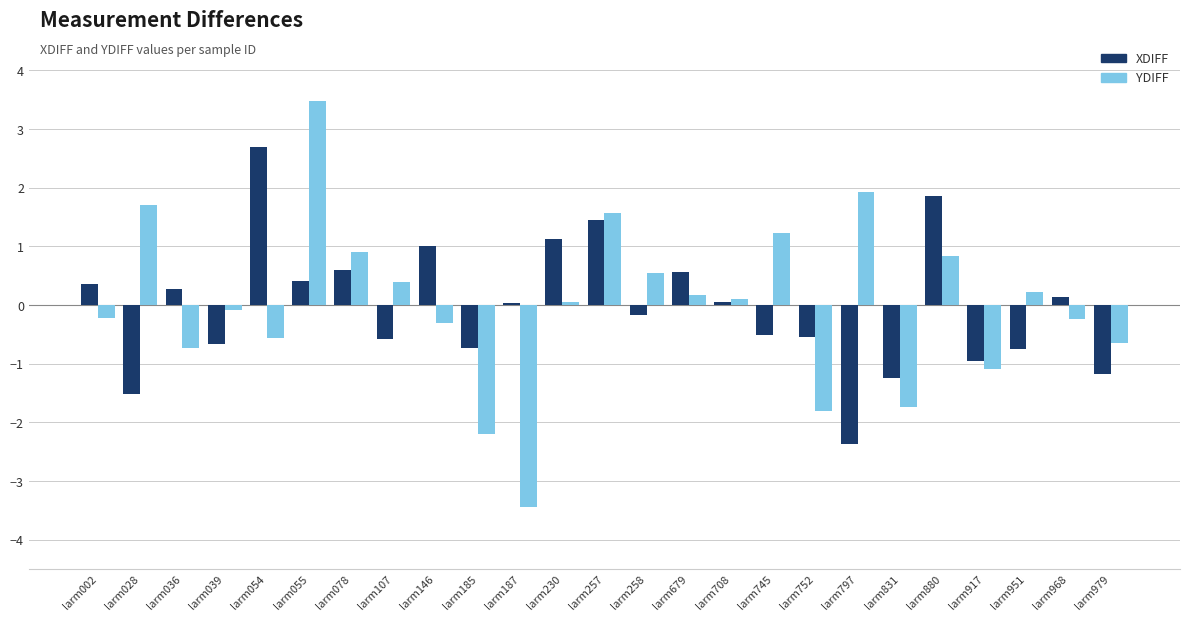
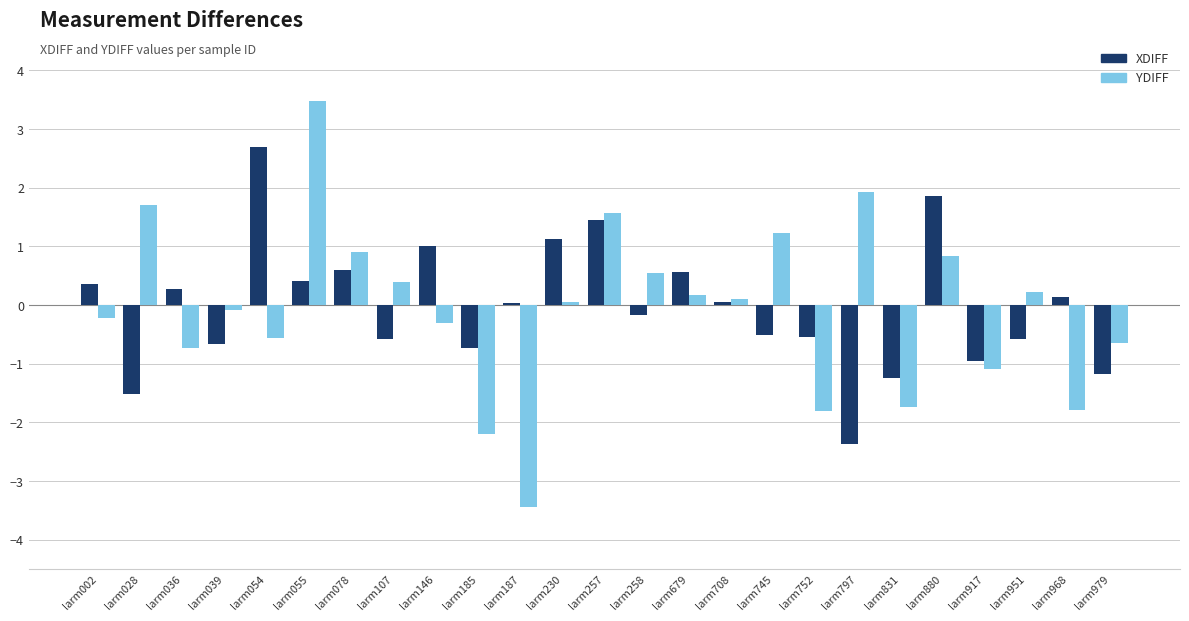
XDIFF, larm951: -0.7 -> -0.6
YDIFF, larm968: -0.2 -> -1.8
